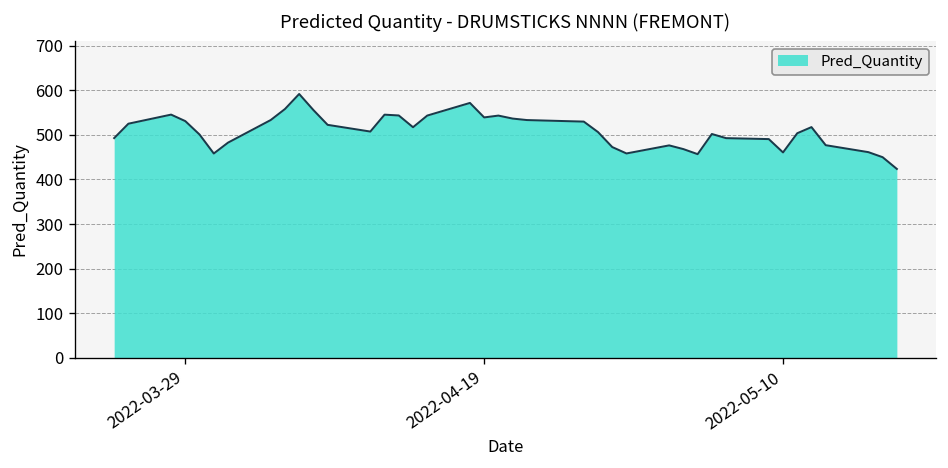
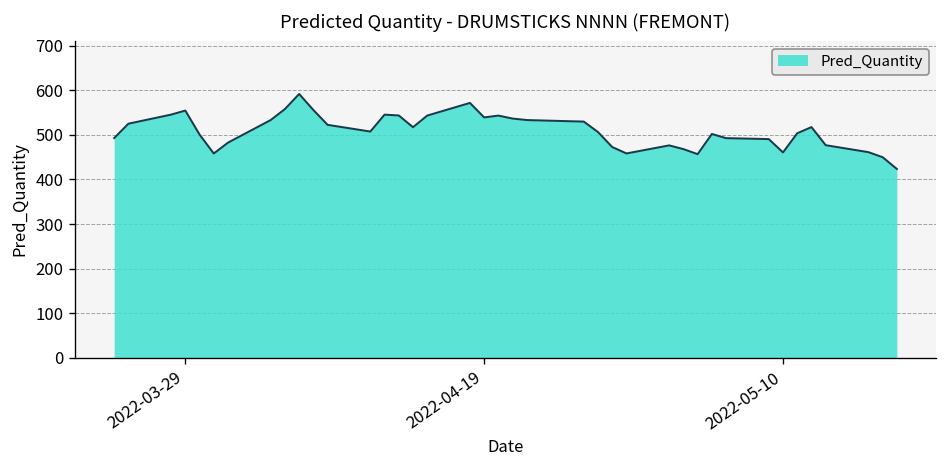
2022-03-29: 530 -> 550
